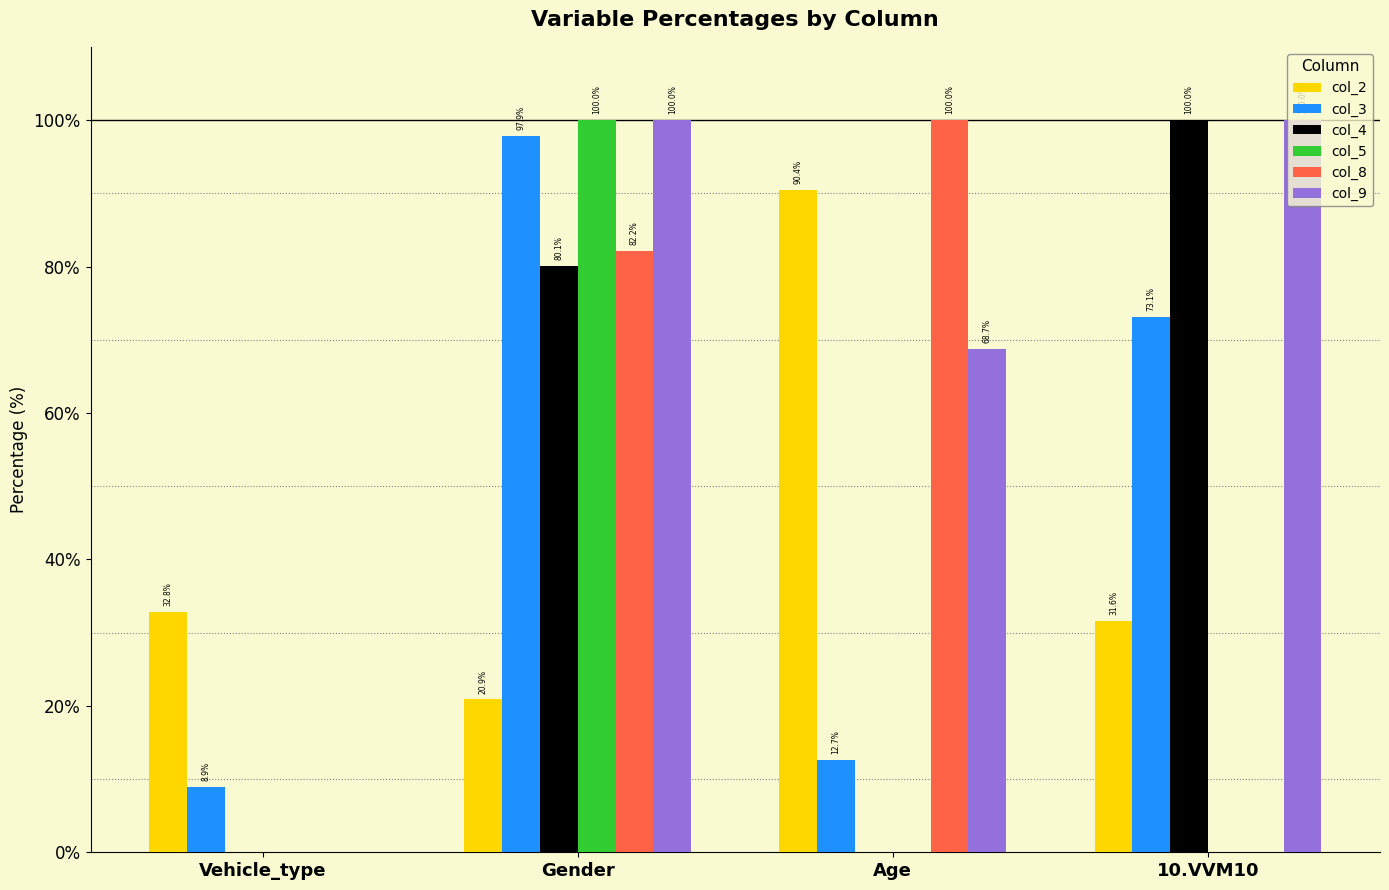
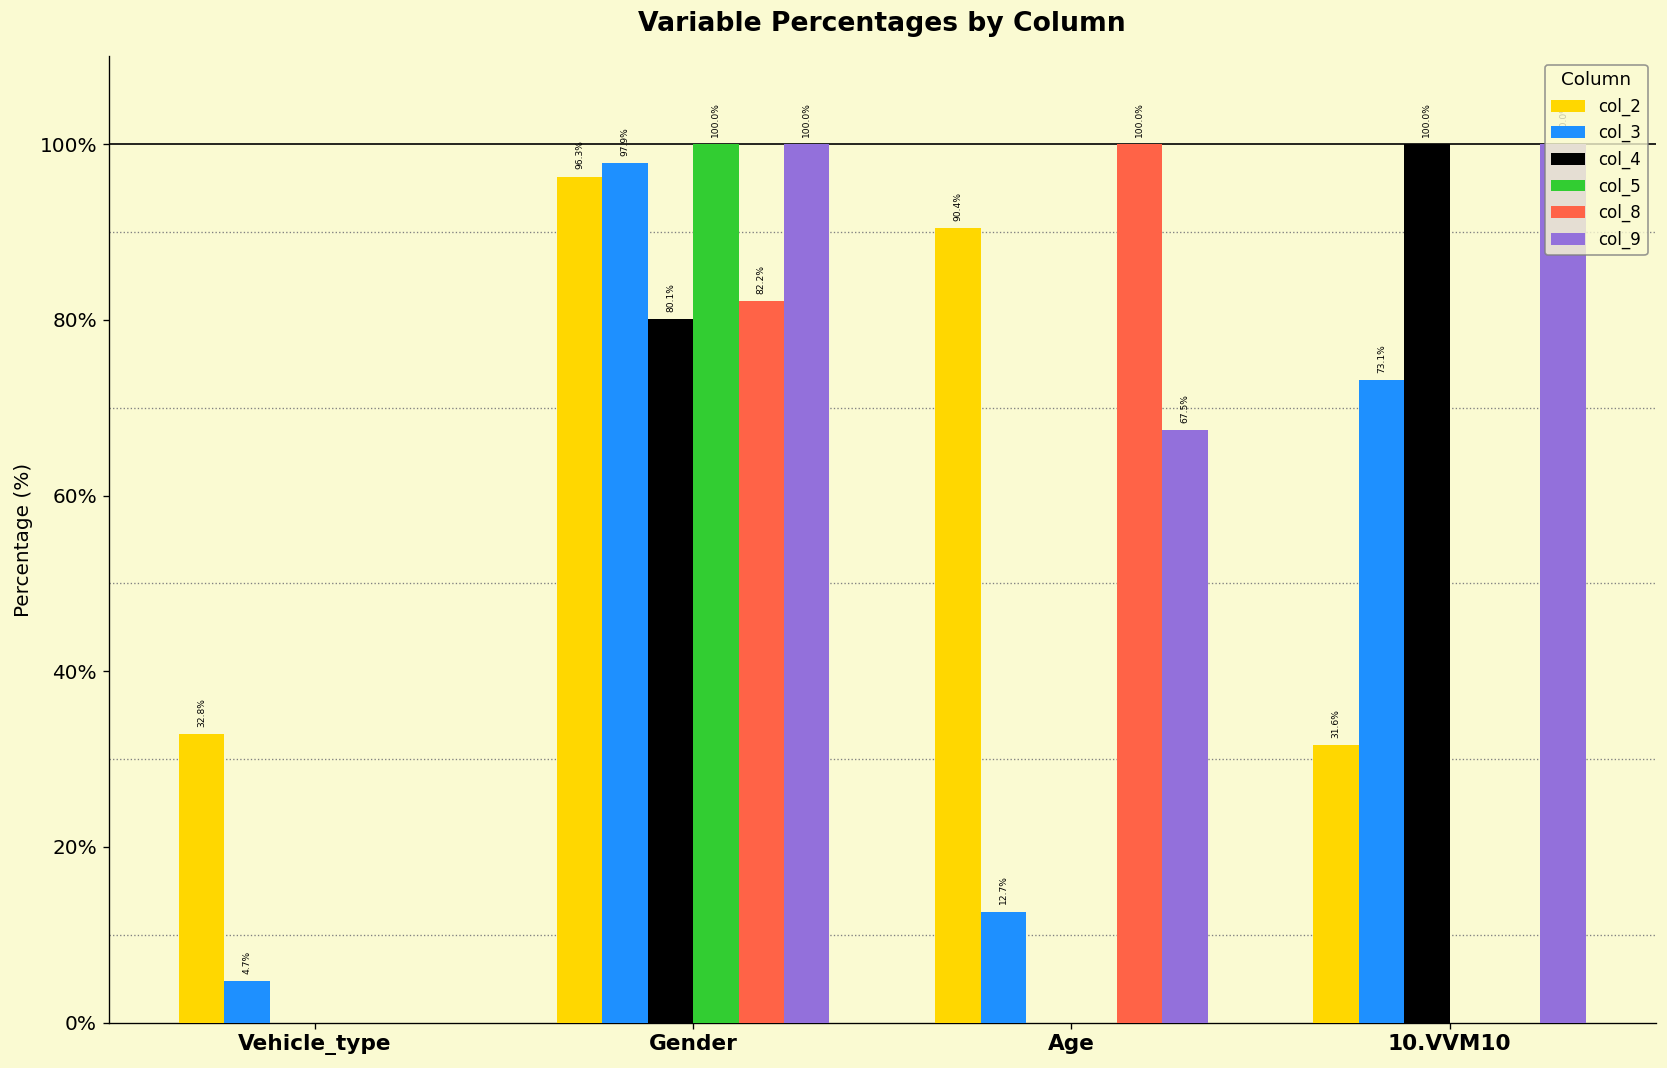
col_3, Vehicle_type: 8.9% -> 4.7%
col_2, Gender: 20.9% -> 96.3%
col_9, Age: 68.7% -> 67.5%
